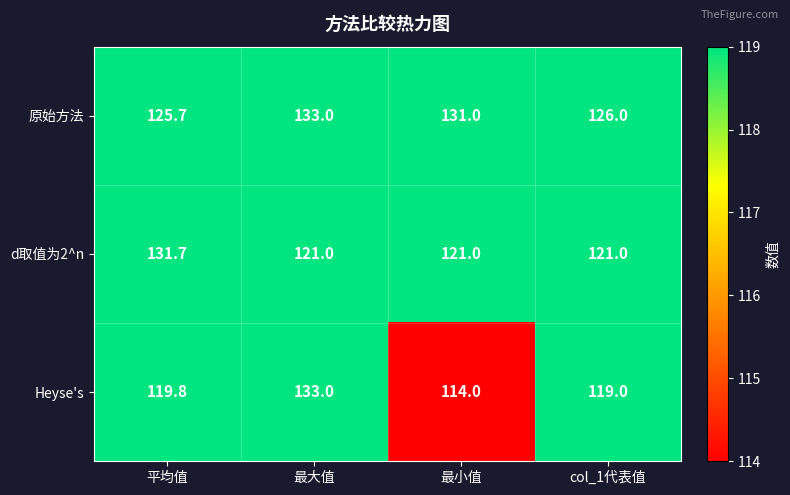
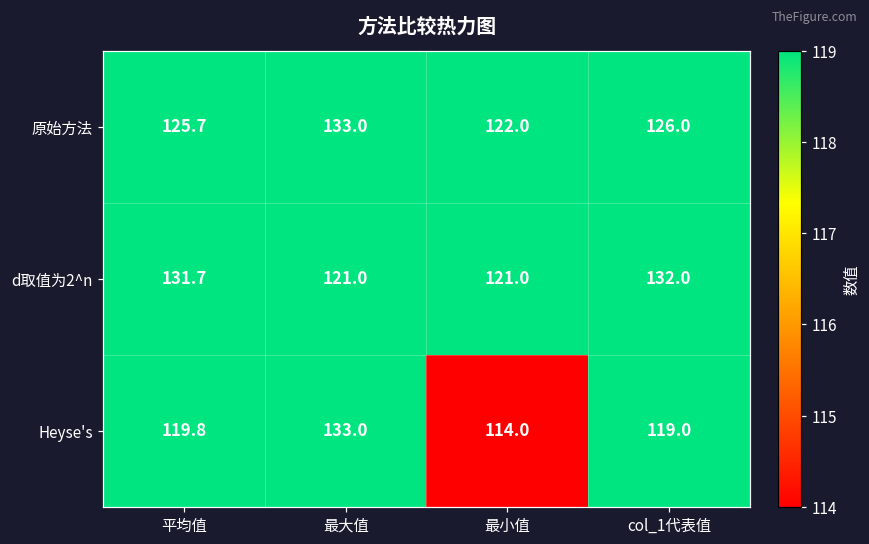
原始方法, 最小值: 131.0 -> 122.0
d取值为2^n, col_1代表值: 121.0 -> 132.0
